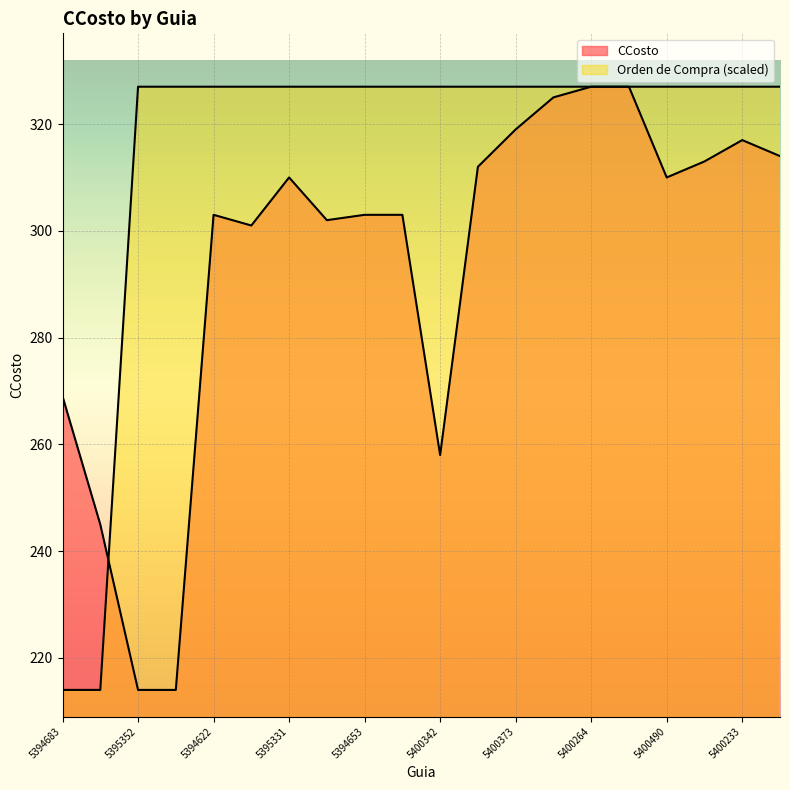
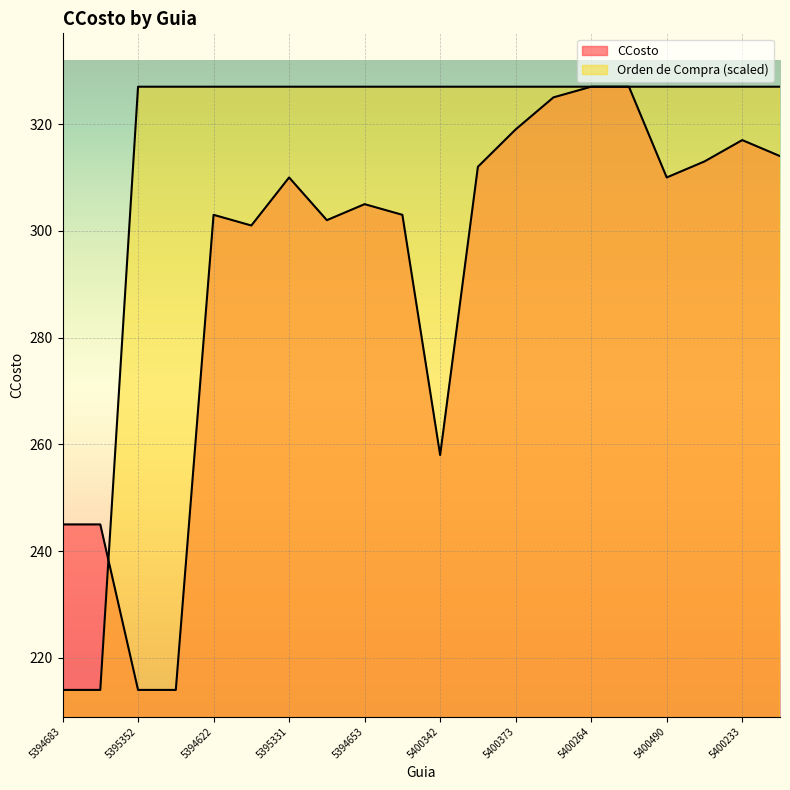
CCosto, 5394683: 269 -> 245
CCosto, 5394653: 303 -> 305
